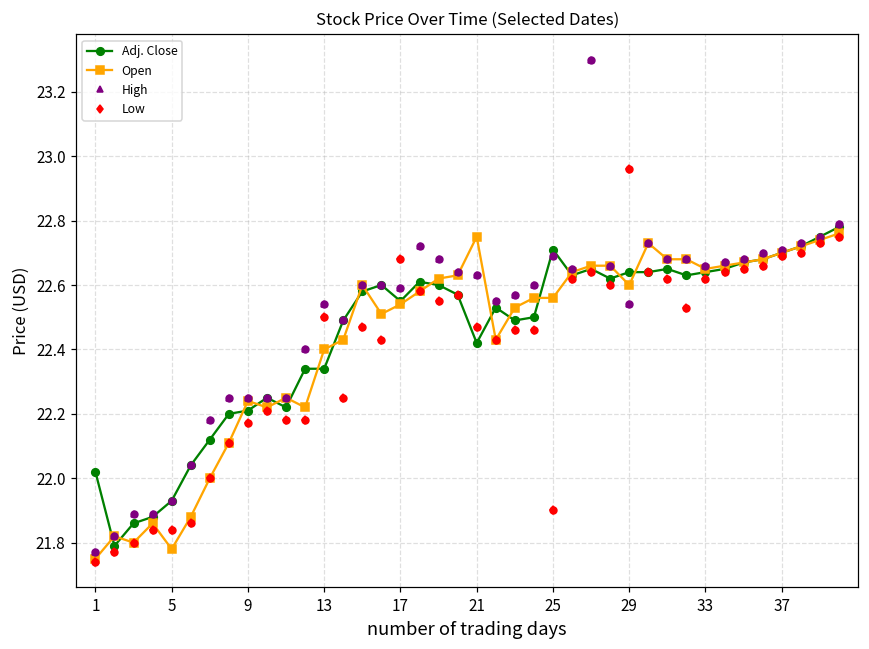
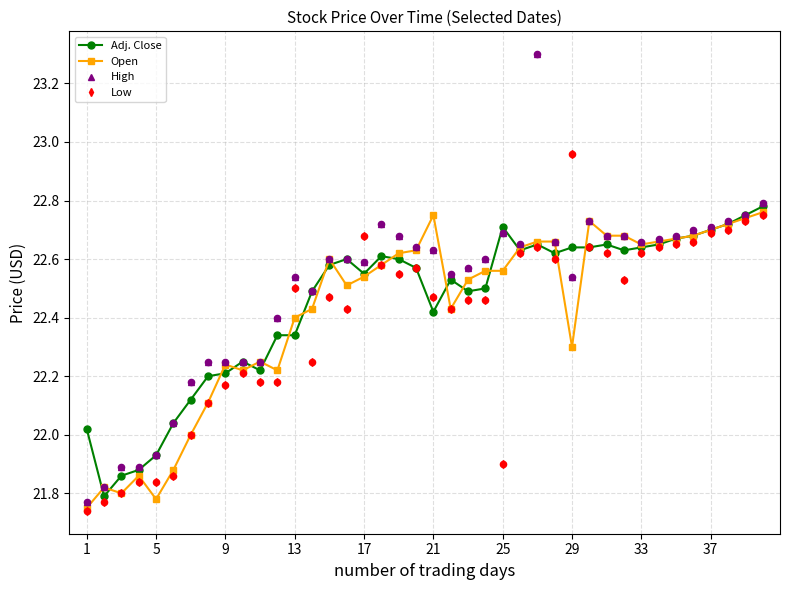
Open, 29: 22.6 -> 22.3
